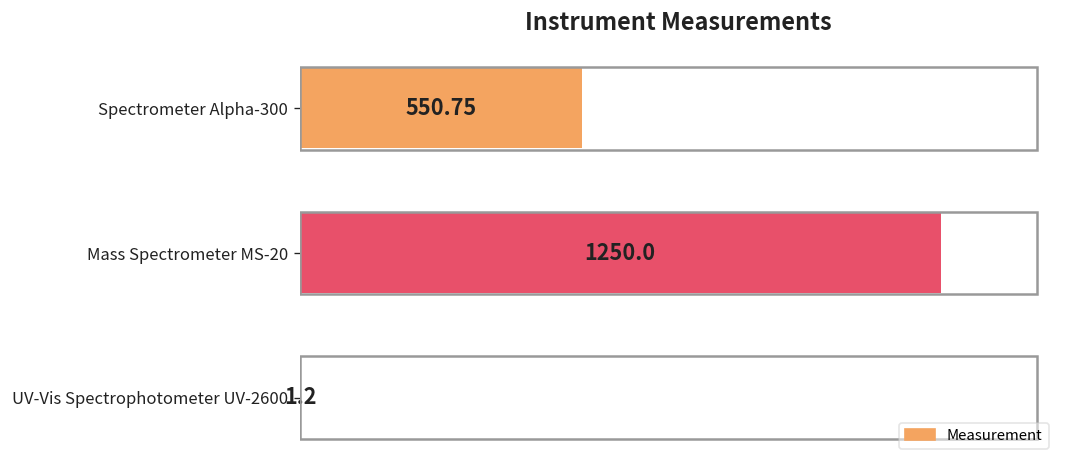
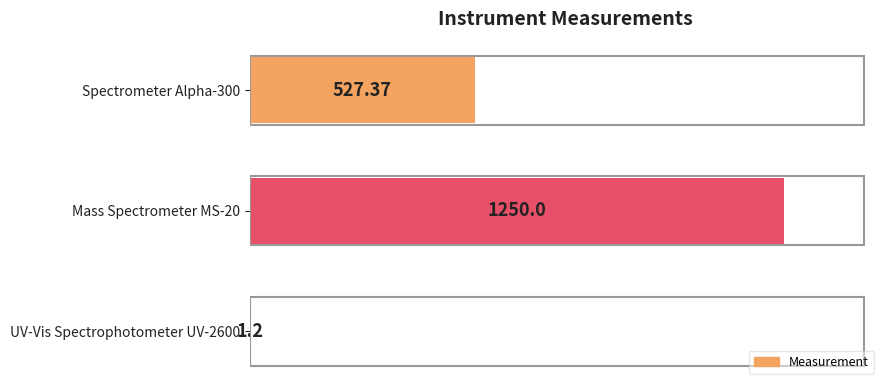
Spectrometer Alpha-300: 550.75 -> 527.37
